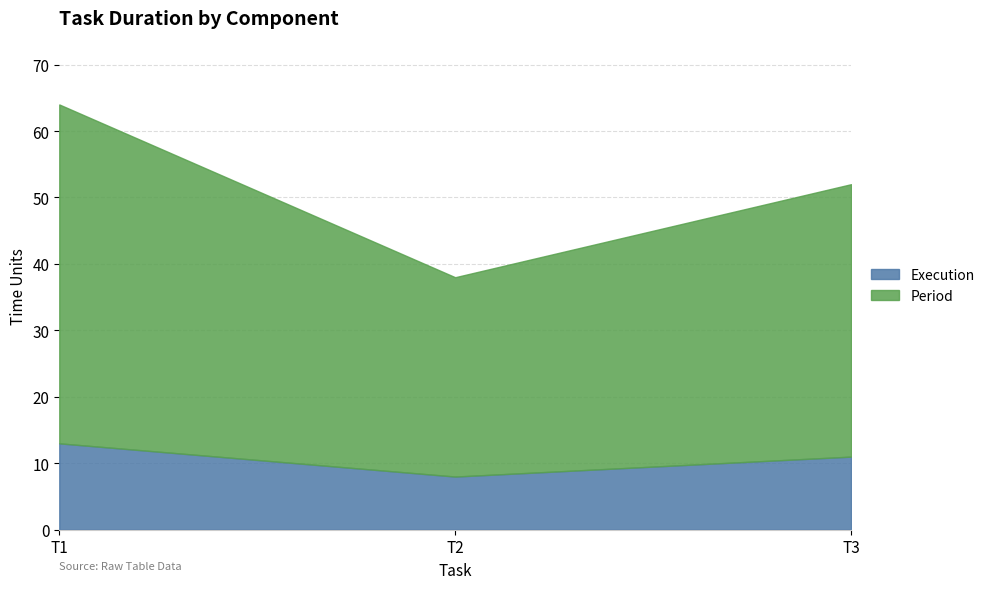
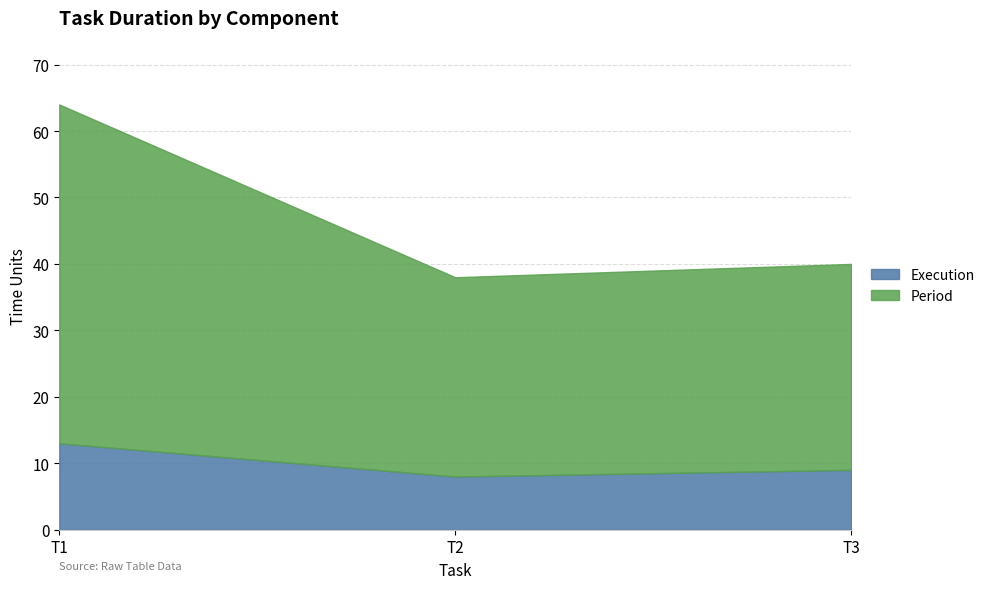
Execution, T3: 11 -> 9
Period, T3: 41 -> 31
